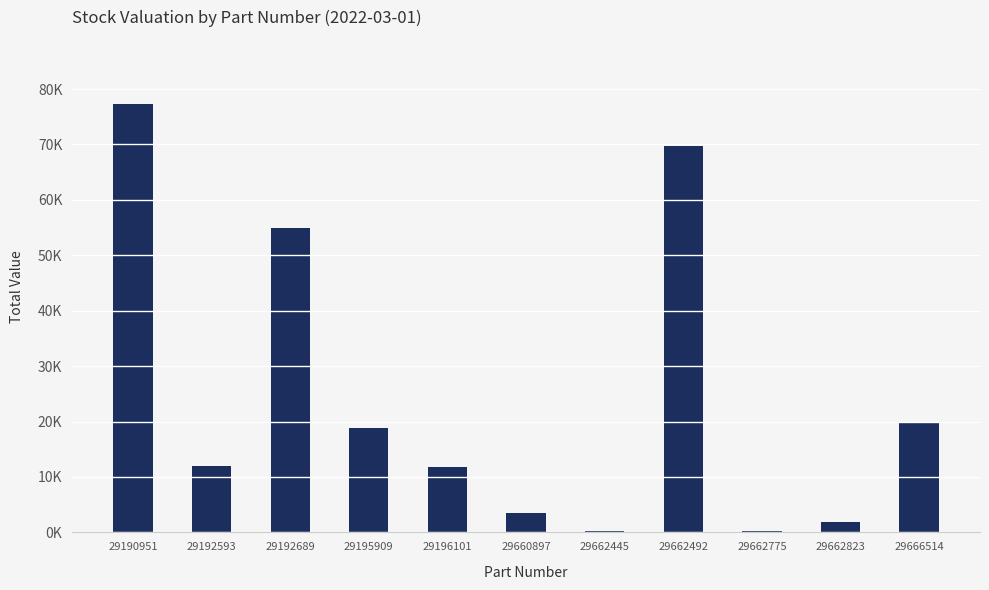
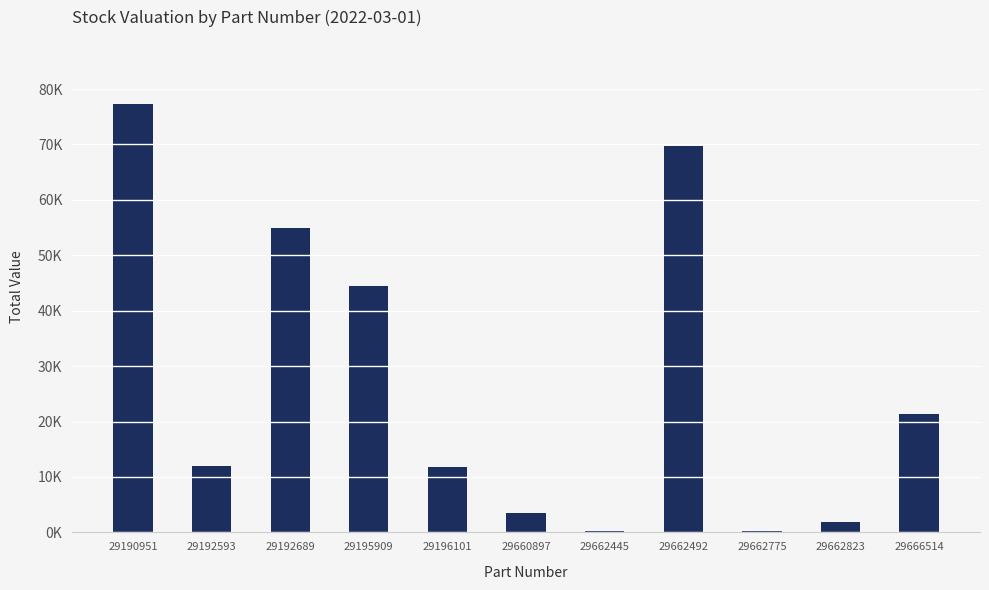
29195909: 19000 -> 44000
29666514: 20000 -> 21000
